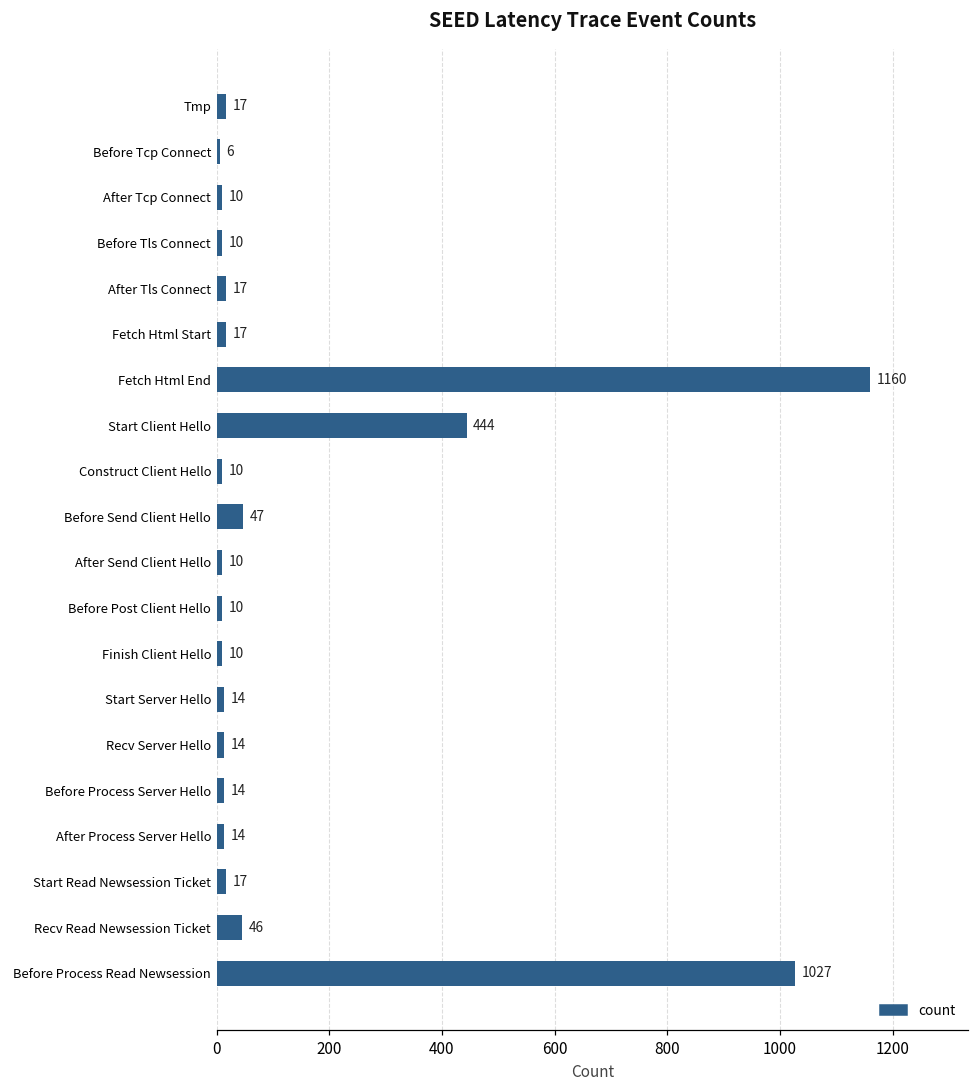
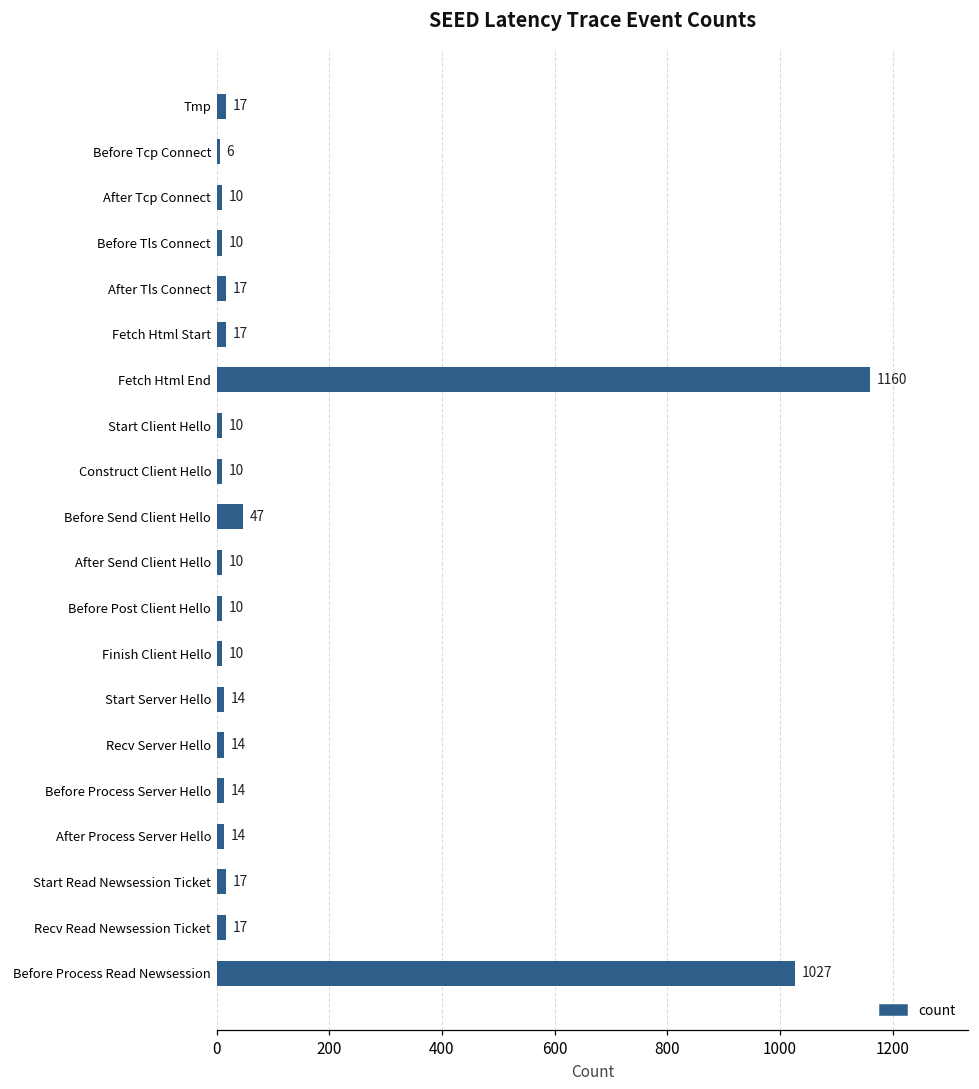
Start Client Hello: 444 -> 10
Recv Read Newsession Ticket: 46 -> 17
